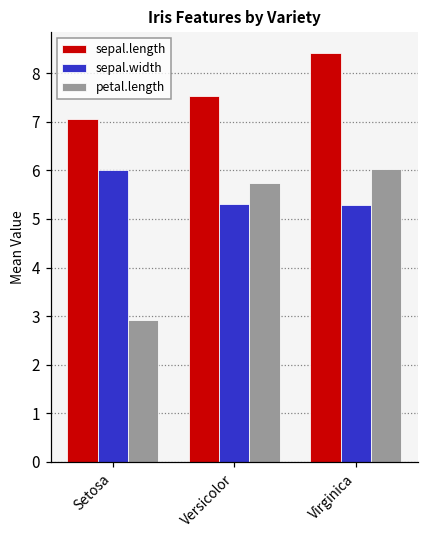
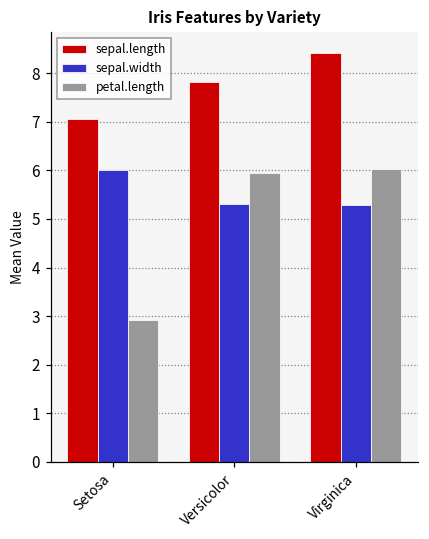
sepal.length, Versicolor: 7.5 -> 7.8
petal.length, Versicolor: 5.7 -> 6.0
